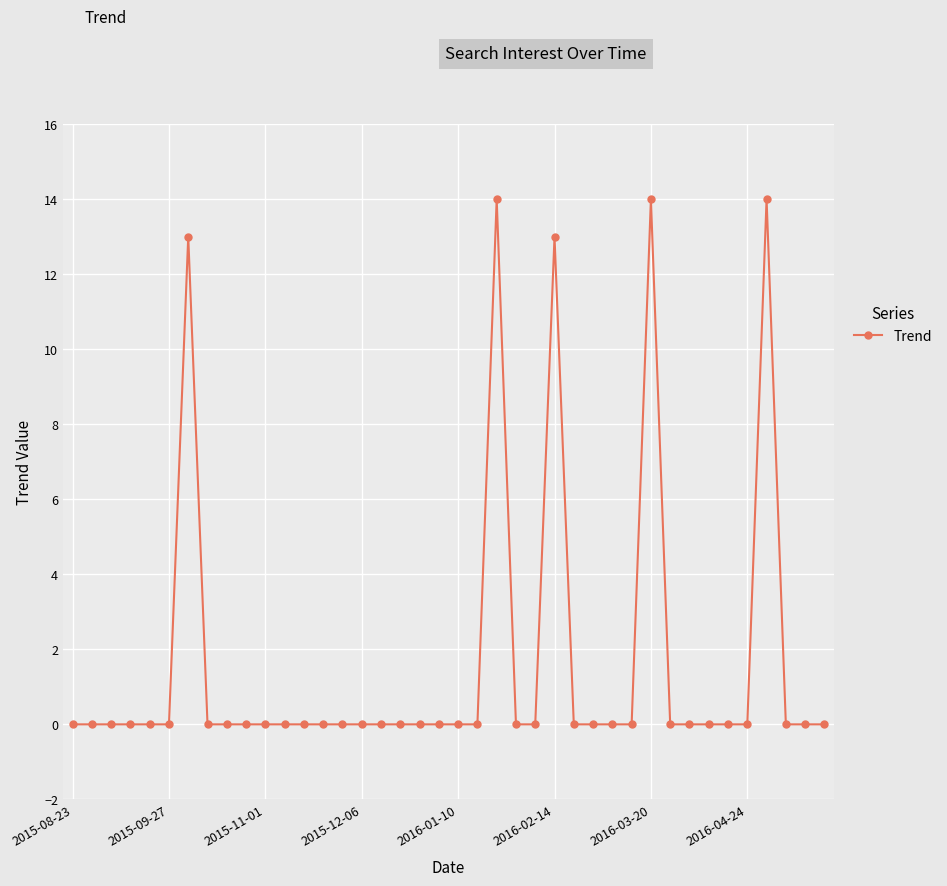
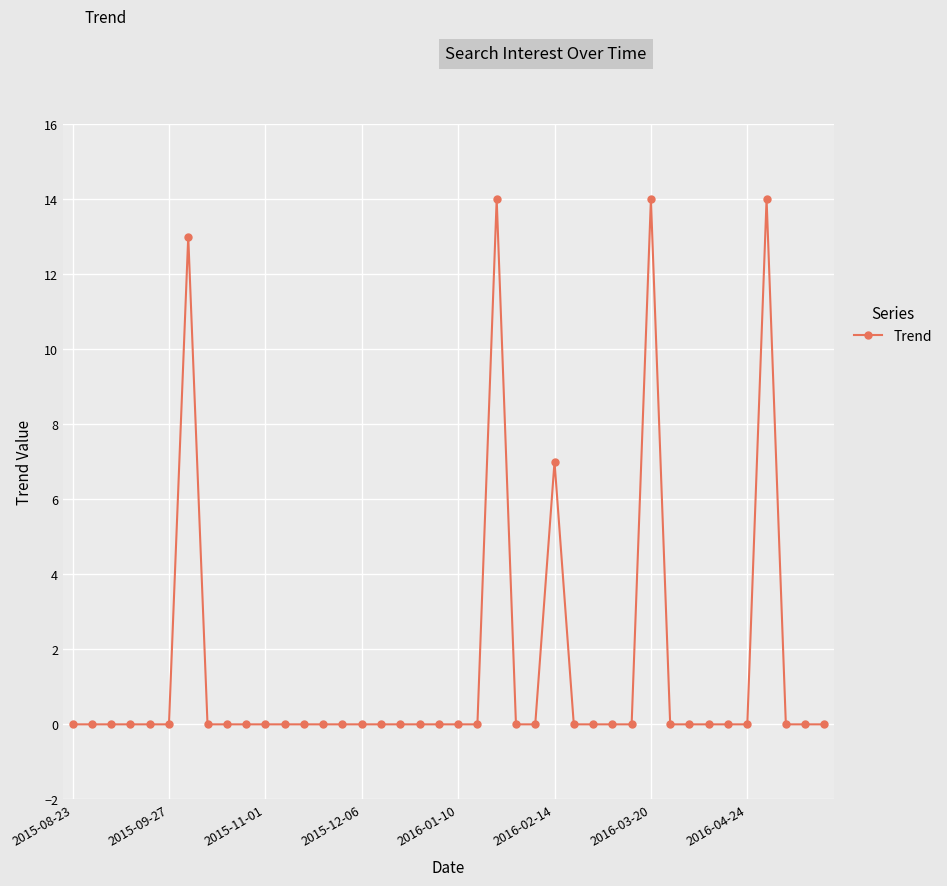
2016-02-14: 13 -> 7
